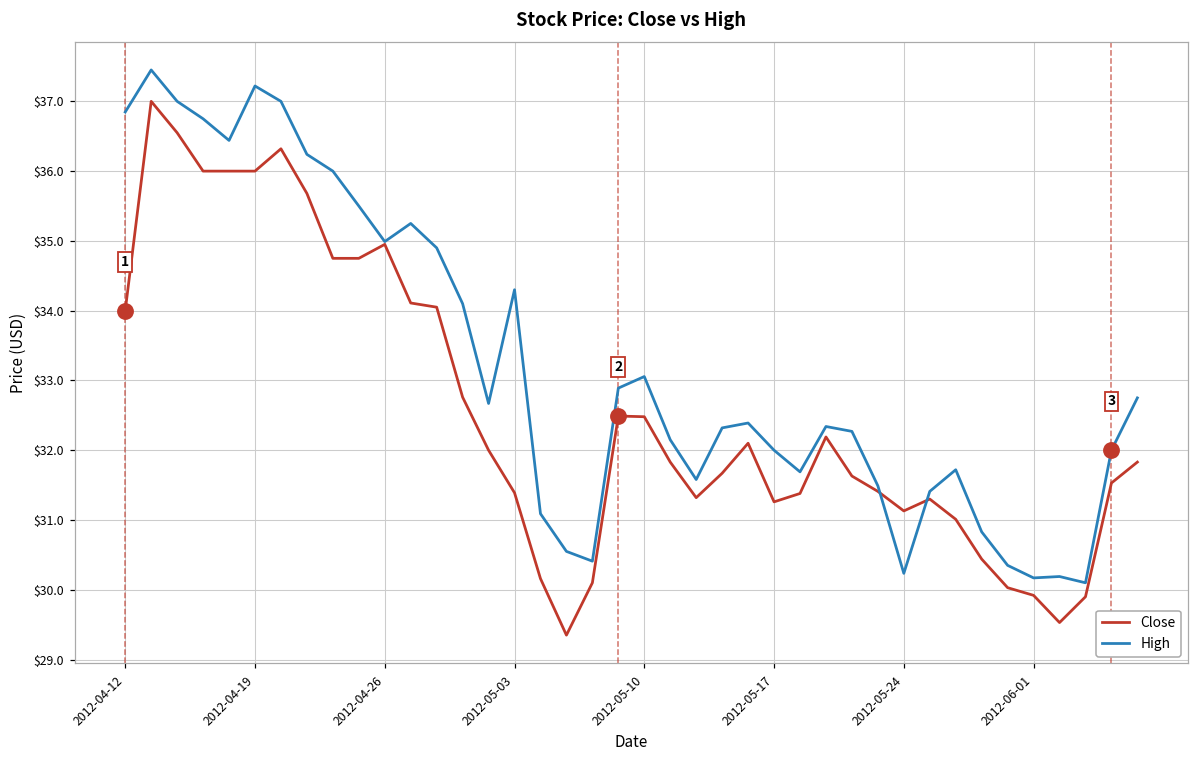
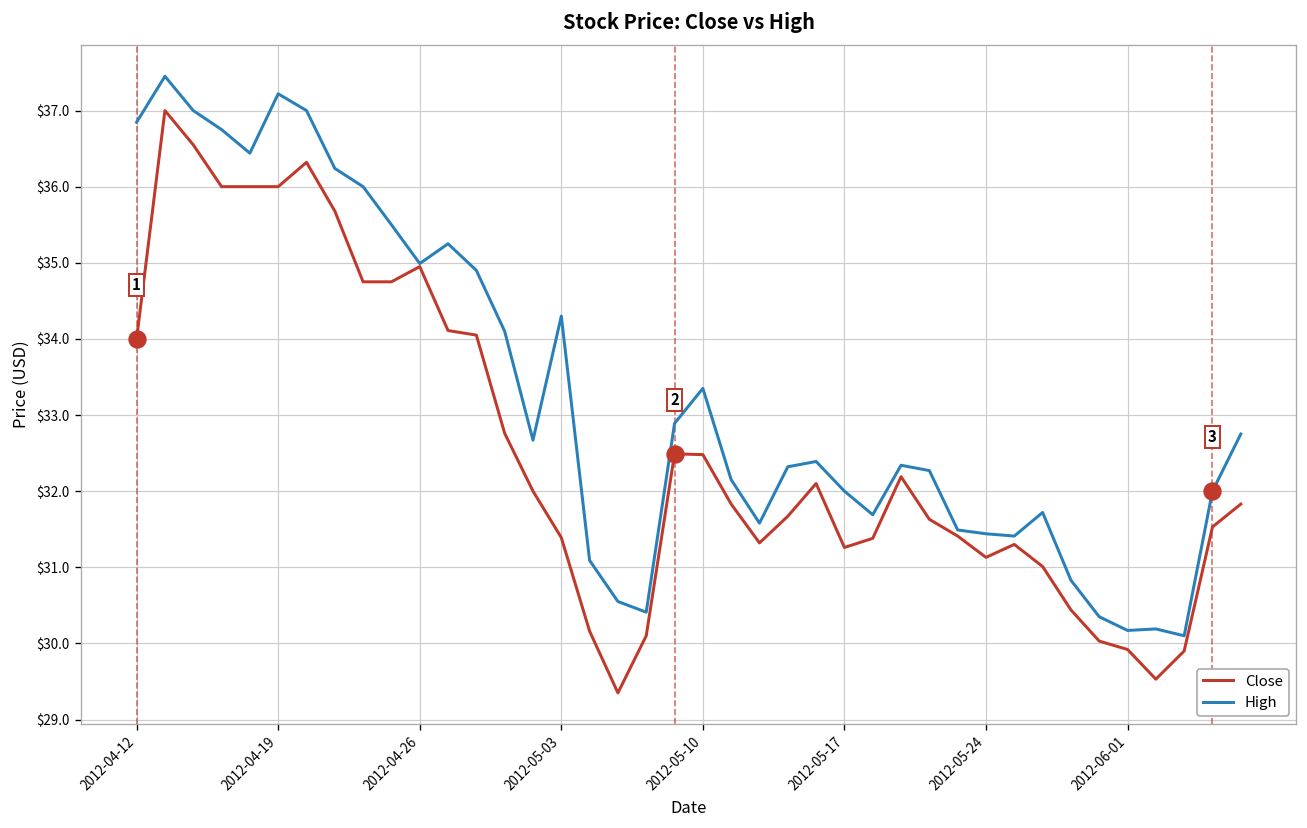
High, 2012-05-10: $33.1 -> $33.3
High, 2012-05-24: $30.2 -> $31.4
